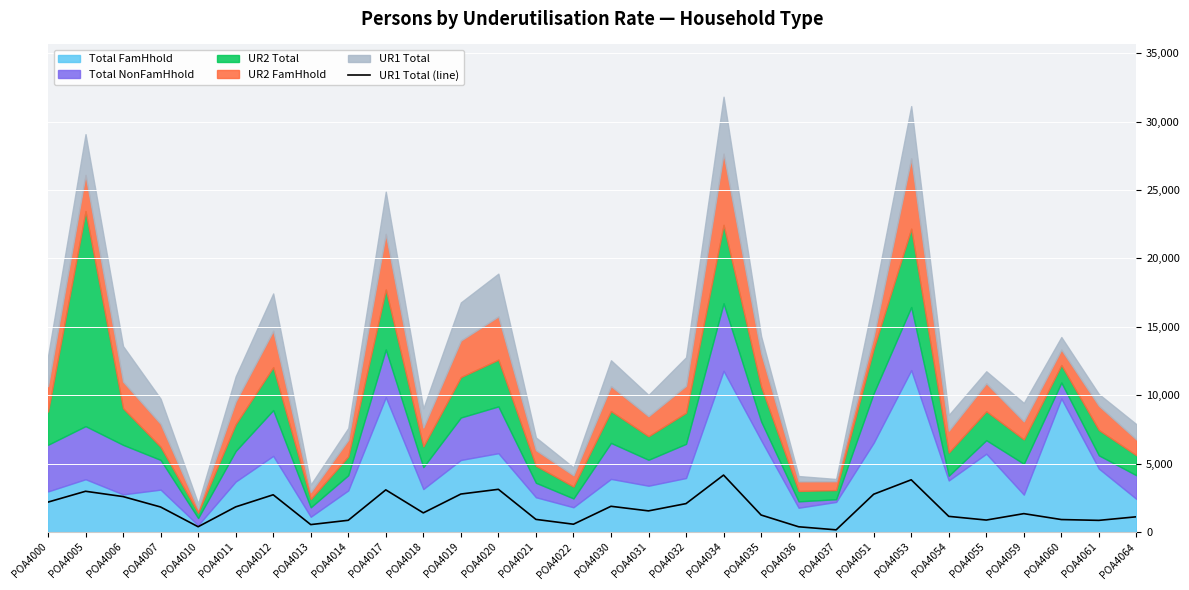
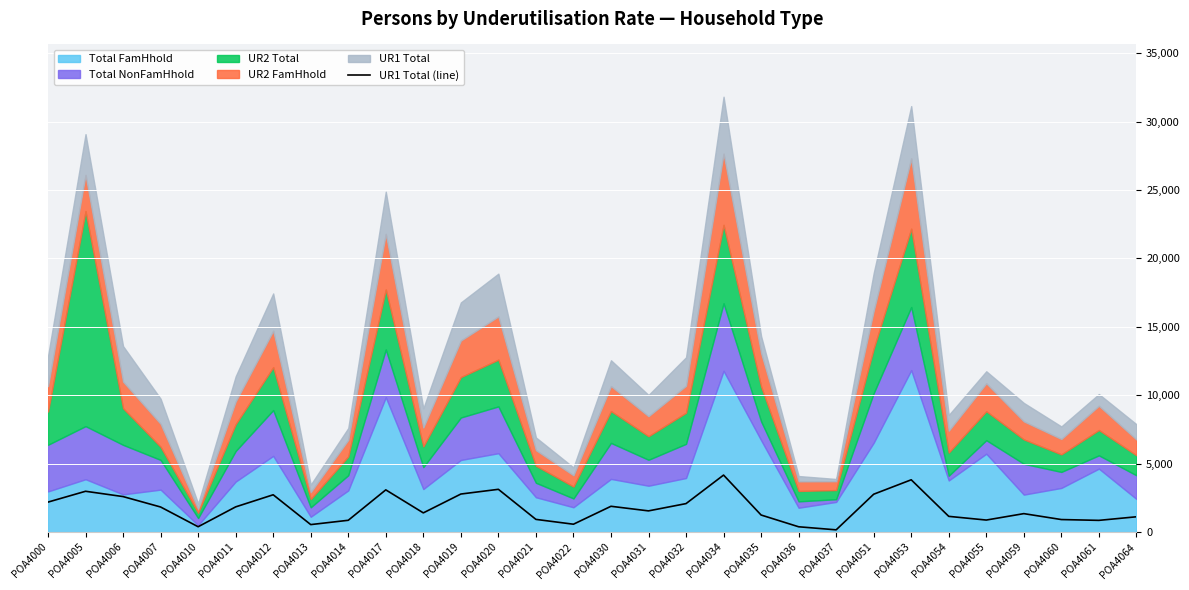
UR2 FamHhold, POA4051: 900 -> 2,800
Total FamHhold, POA4060: 9,800 -> 3,200
